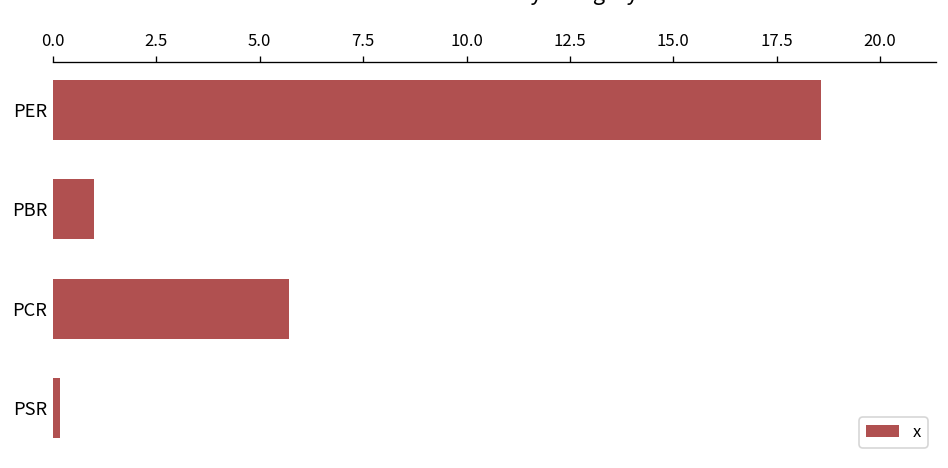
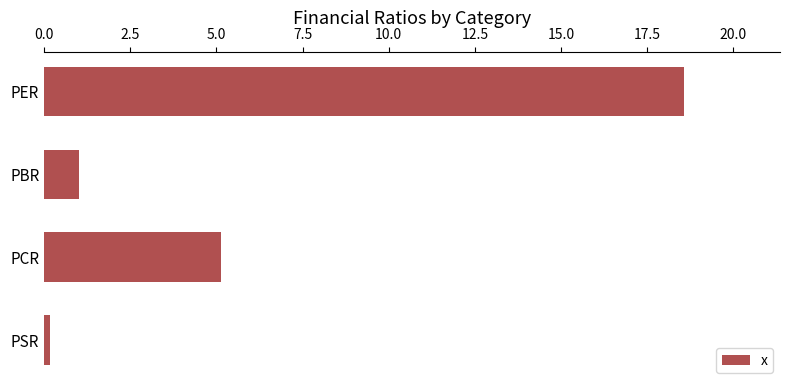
PCR: 5.7 -> 5.1
